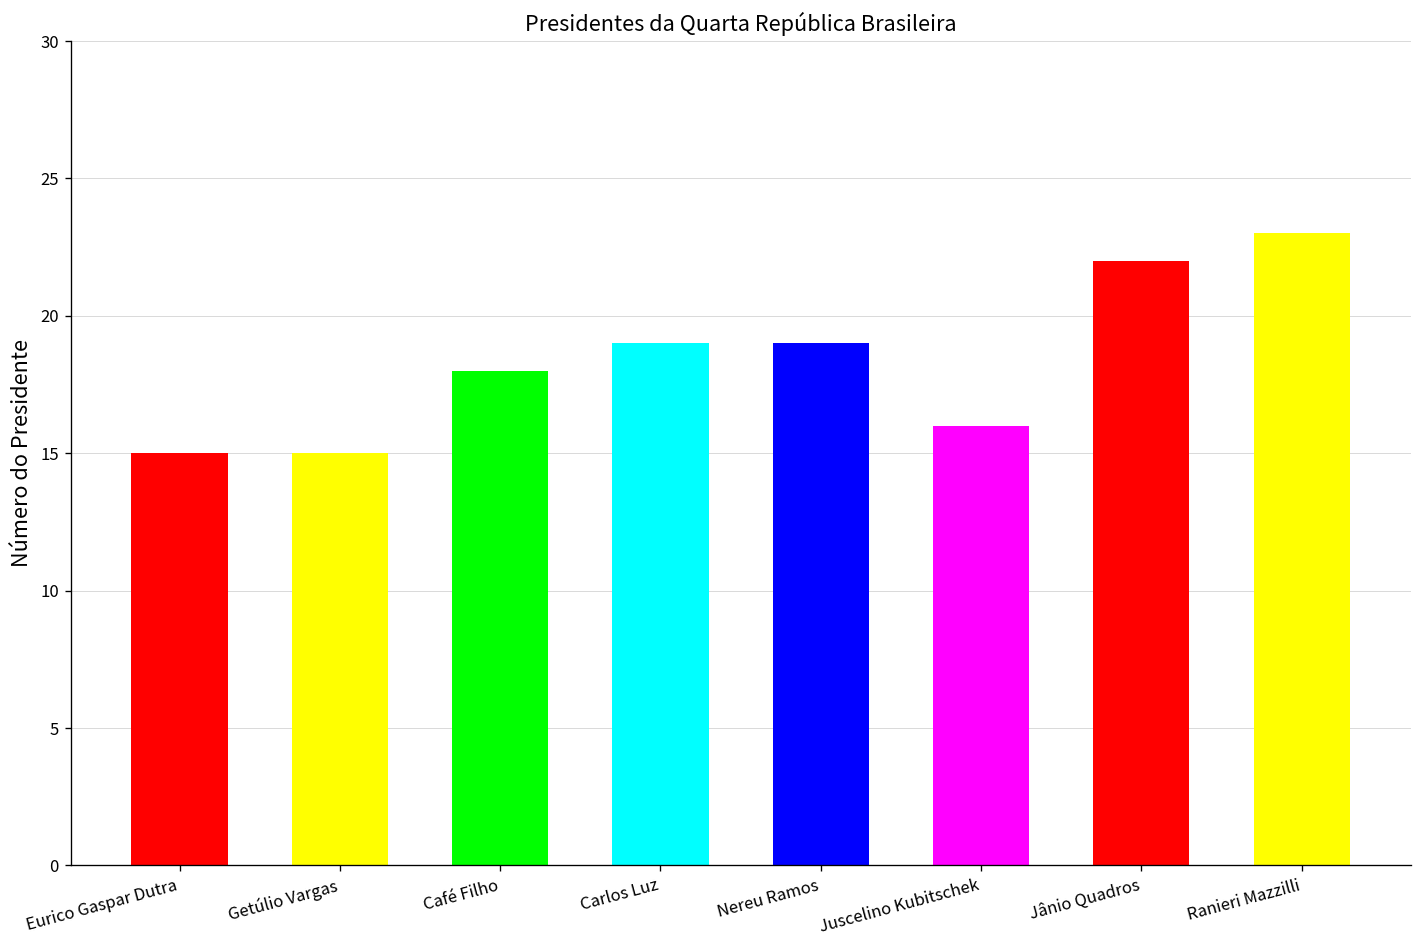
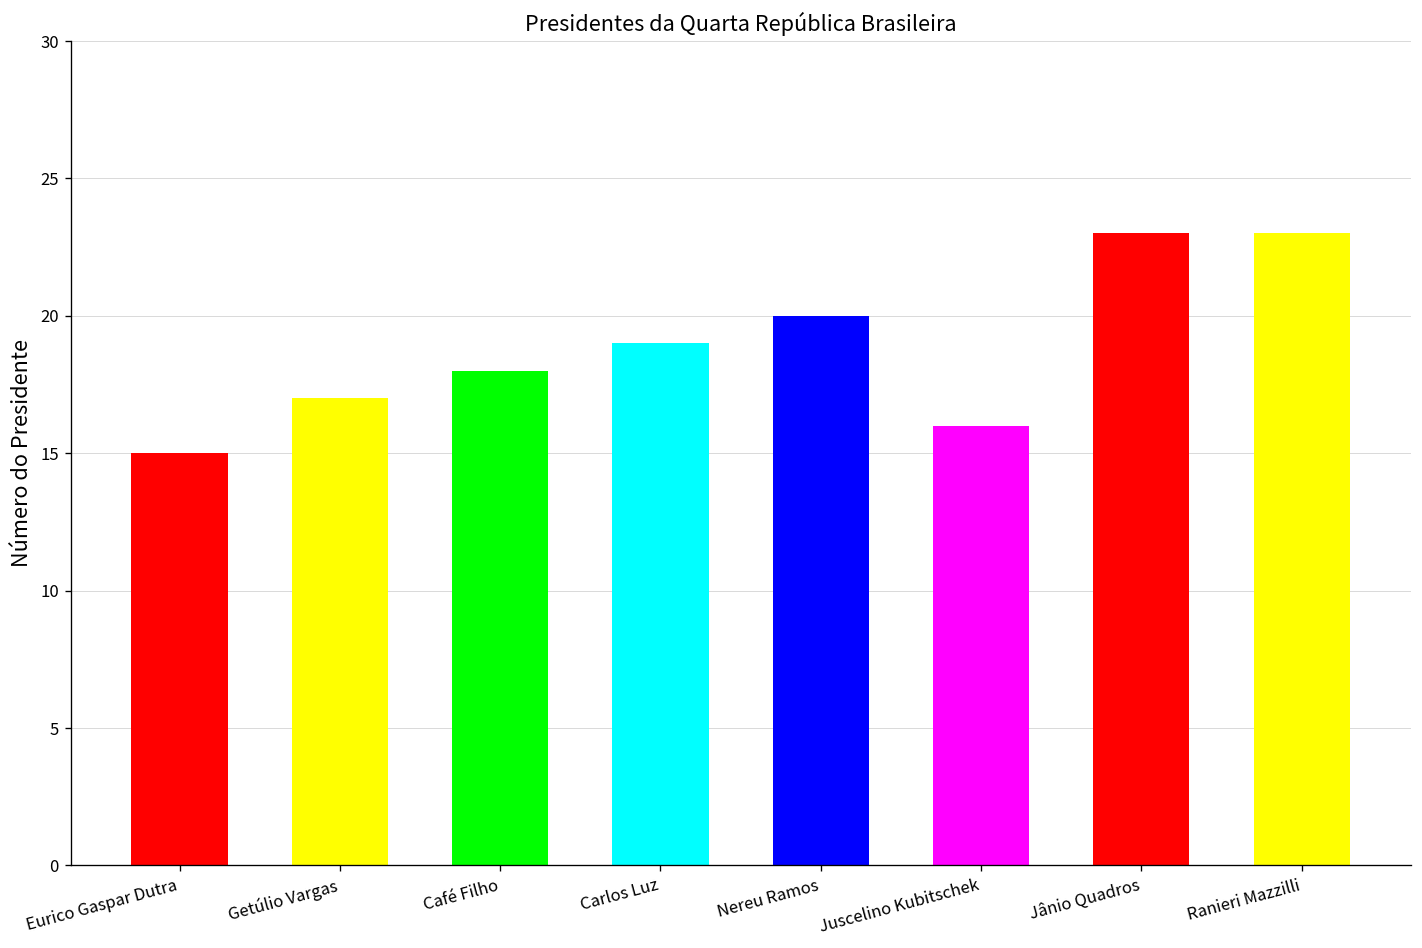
Getúlio Vargas: 15 -> 17
Nereu Ramos: 19 -> 20
Jânio Quadros: 22 -> 23
